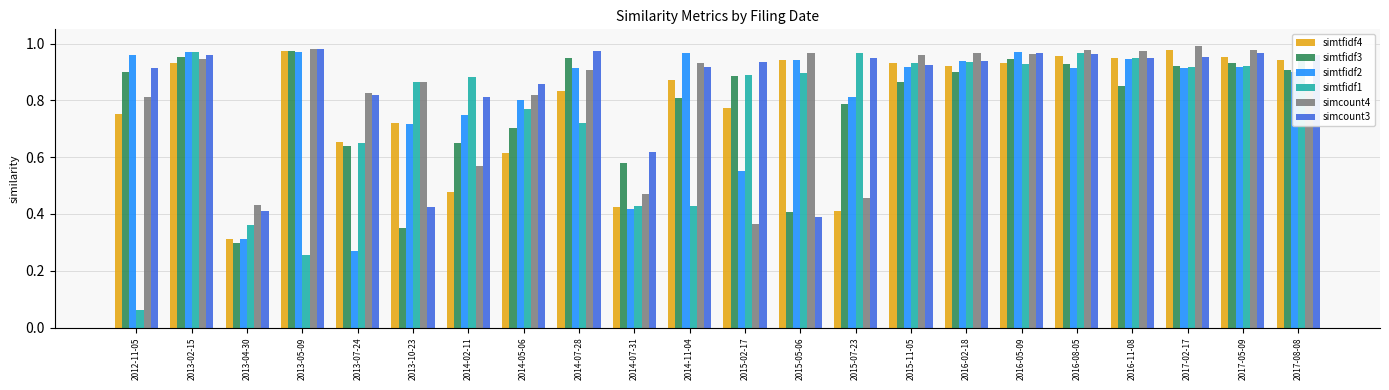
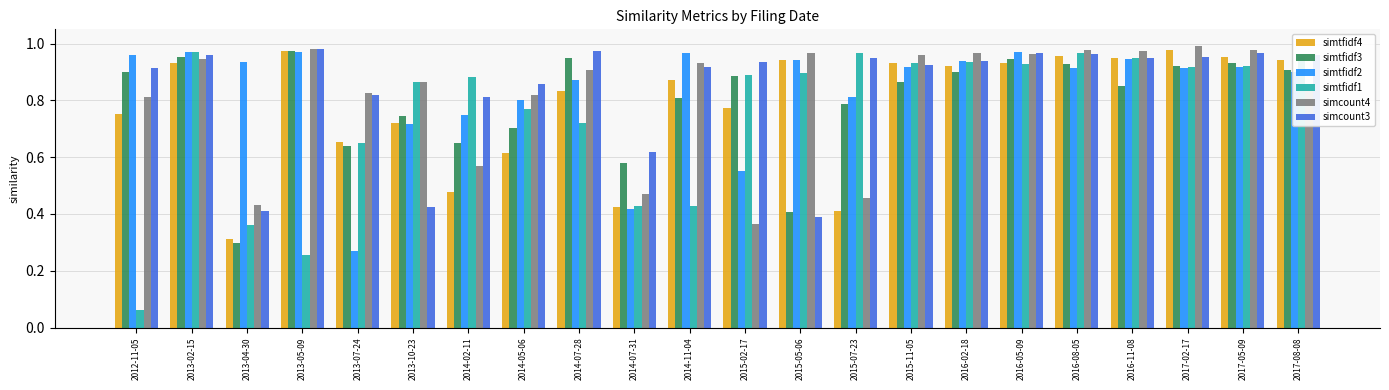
simtfidf2, 2013-04-30: 0.31 -> 0.94
simtfidf3, 2013-10-23: 0.35 -> 0.75
simtfidf2, 2014-07-28: 0.91 -> 0.87
